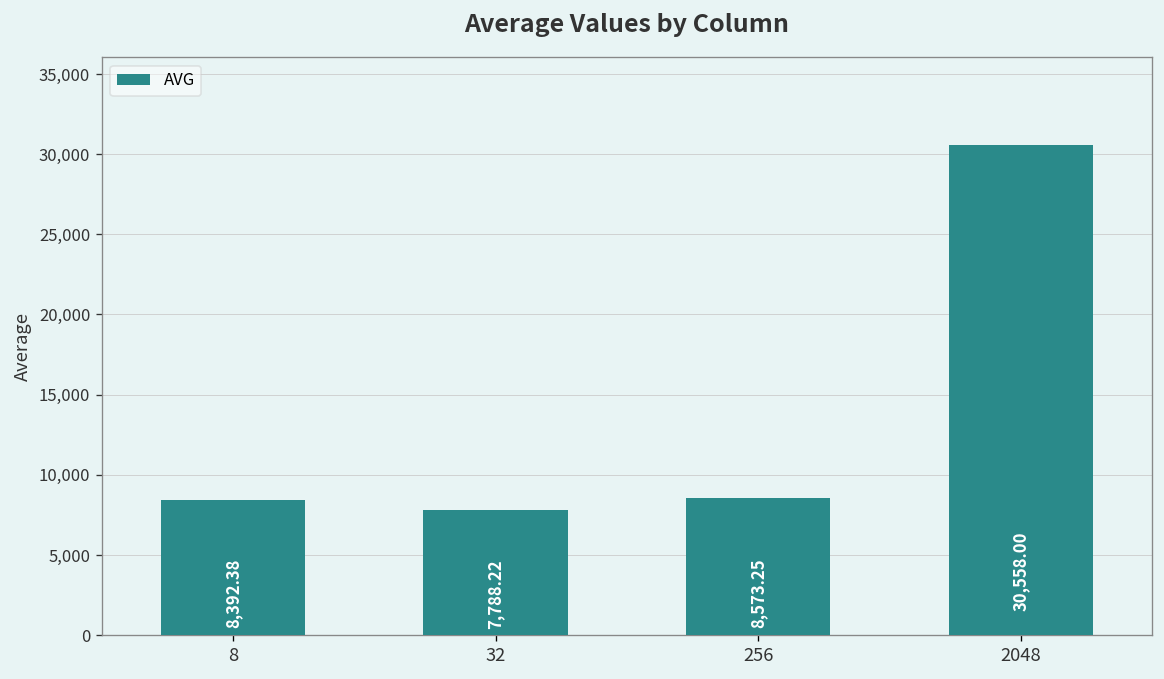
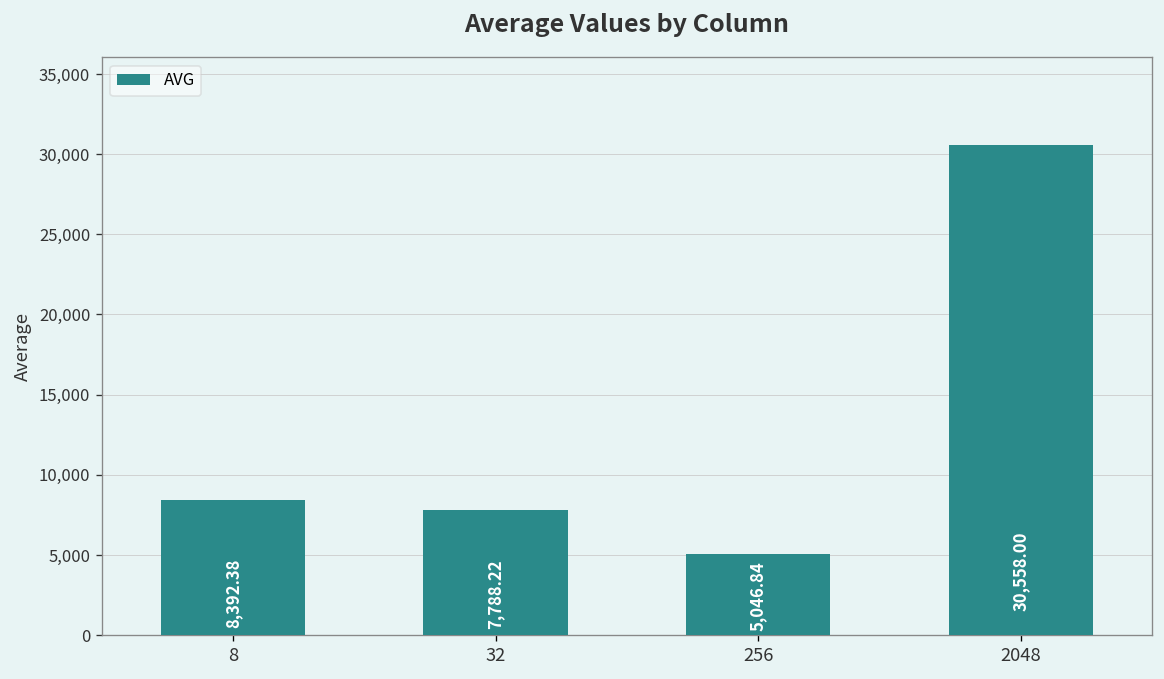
256: 8,573.25 -> 5,046.84
